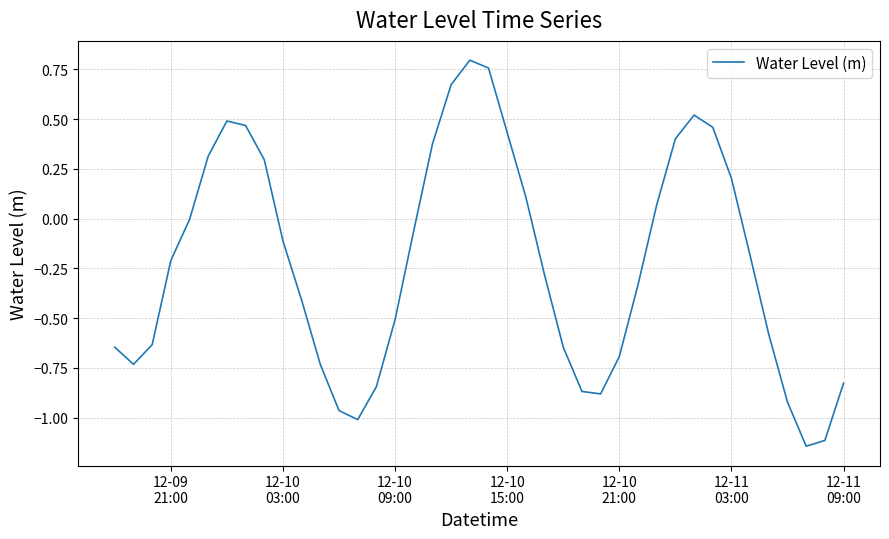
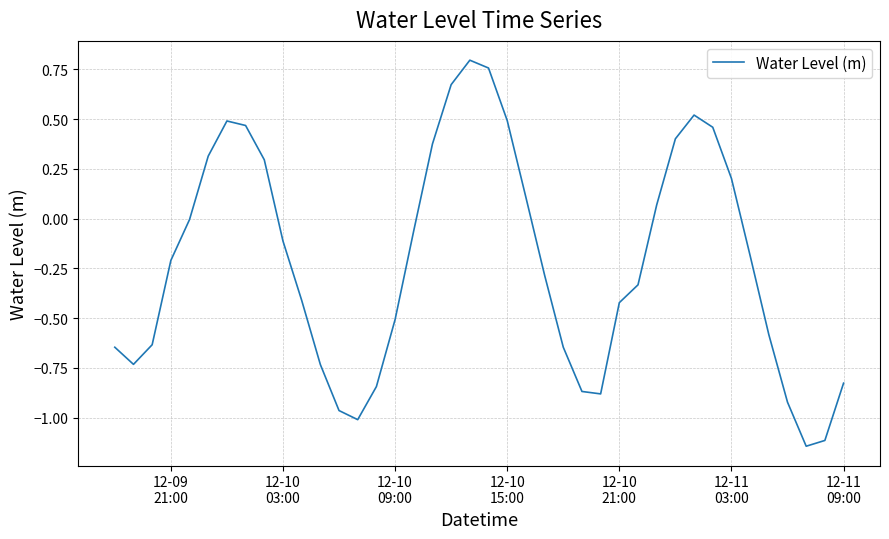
12-10 15:00: 0.43 -> 0.49
12-10 21:00: -0.69 -> -0.42
